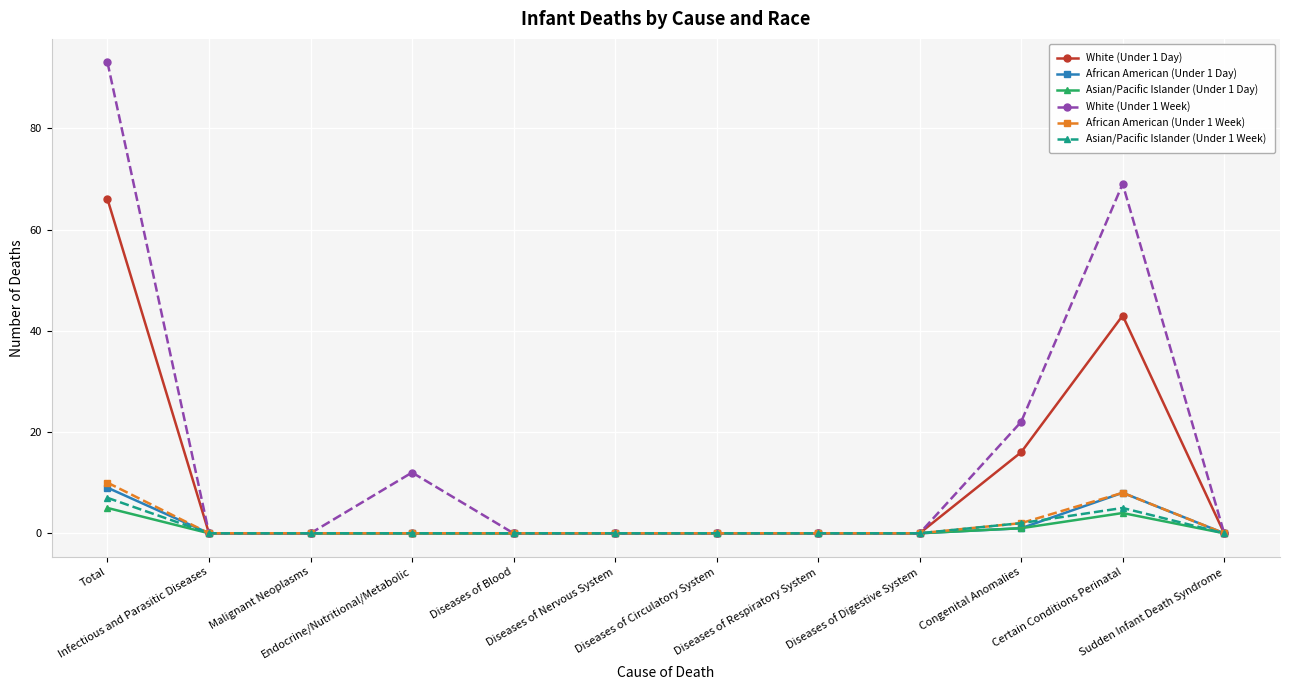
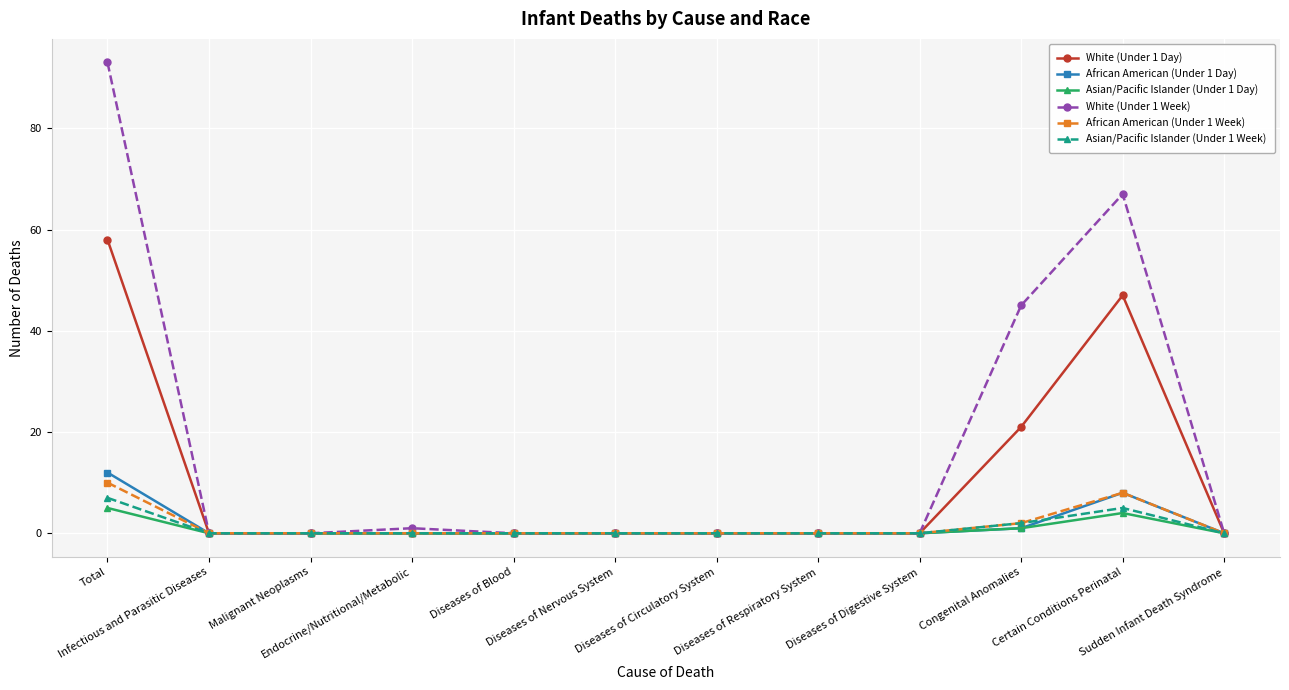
White (Under 1 Day), Total: 66 -> 58
African American (Under 1 Day), Total: 9 -> 12
White (Under 1 Week), Endocrine/Nutritional/Metabolic: 12 -> 1
White (Under 1 Day), Congenital Anomalies: 16 -> 21
White (Under 1 Week), Congenital Anomalies: 22 -> 45
White (Under 1 Day), Certain Conditions Perinatal: 43 -> 47
White (Under 1 Week), Certain Conditions Perinatal: 69 -> 67
